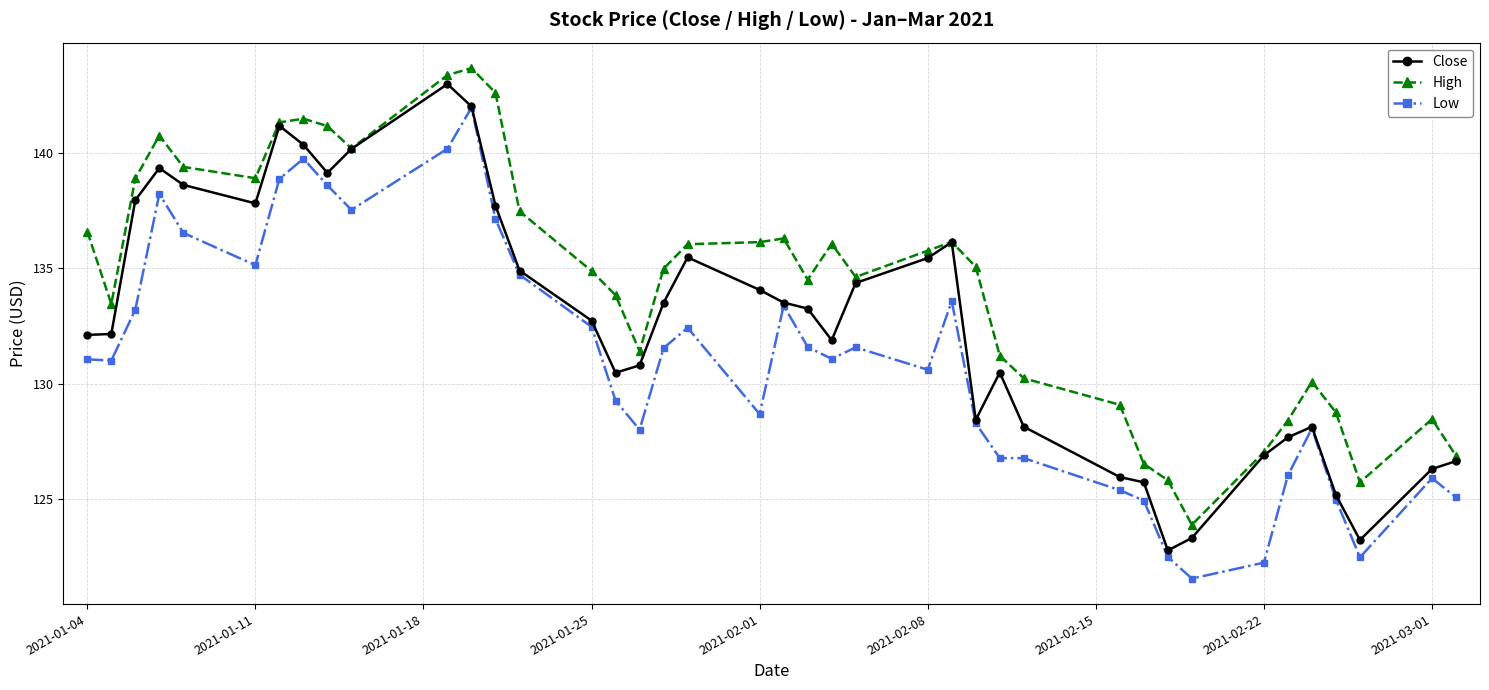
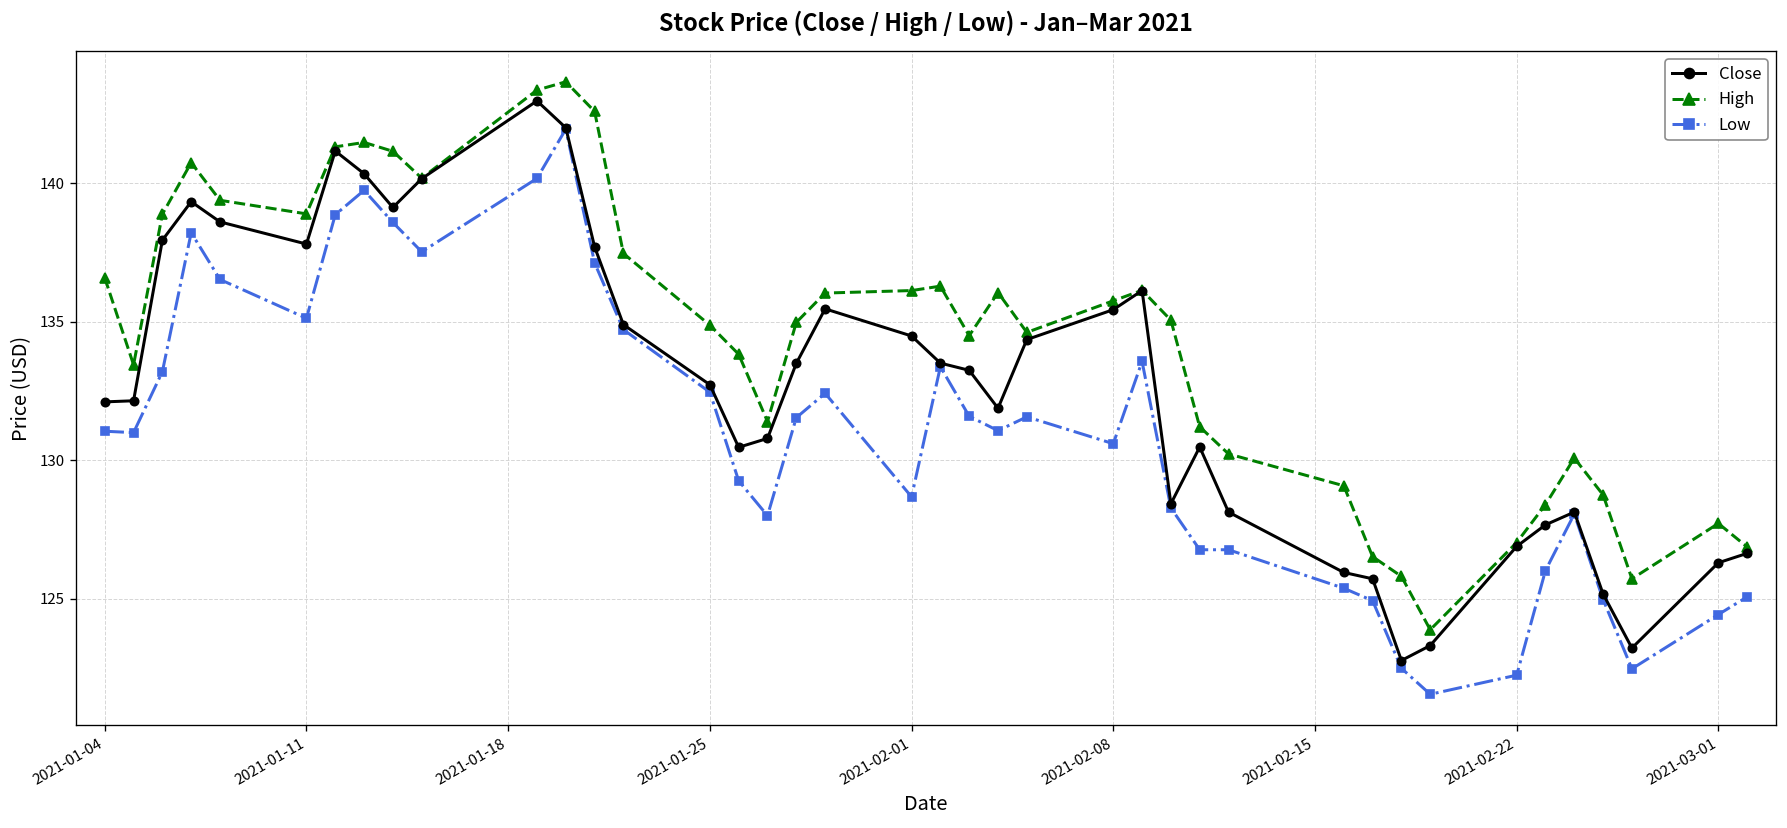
Close, 2021-02-01: 134.1 -> 134.5
High, 2021-03-01: 128.5 -> 127.7
Low, 2021-03-01: 125.9 -> 124.4
